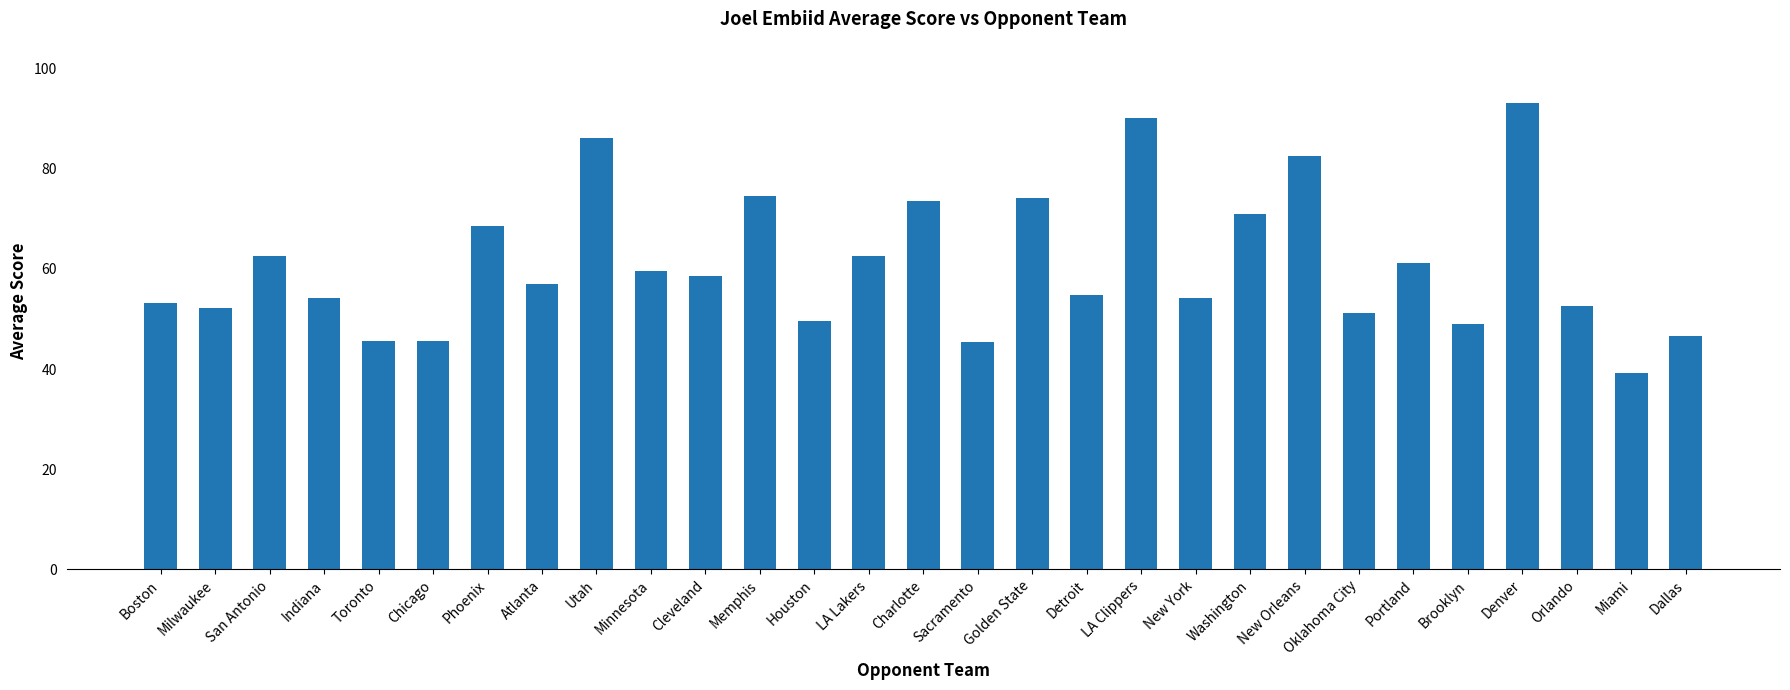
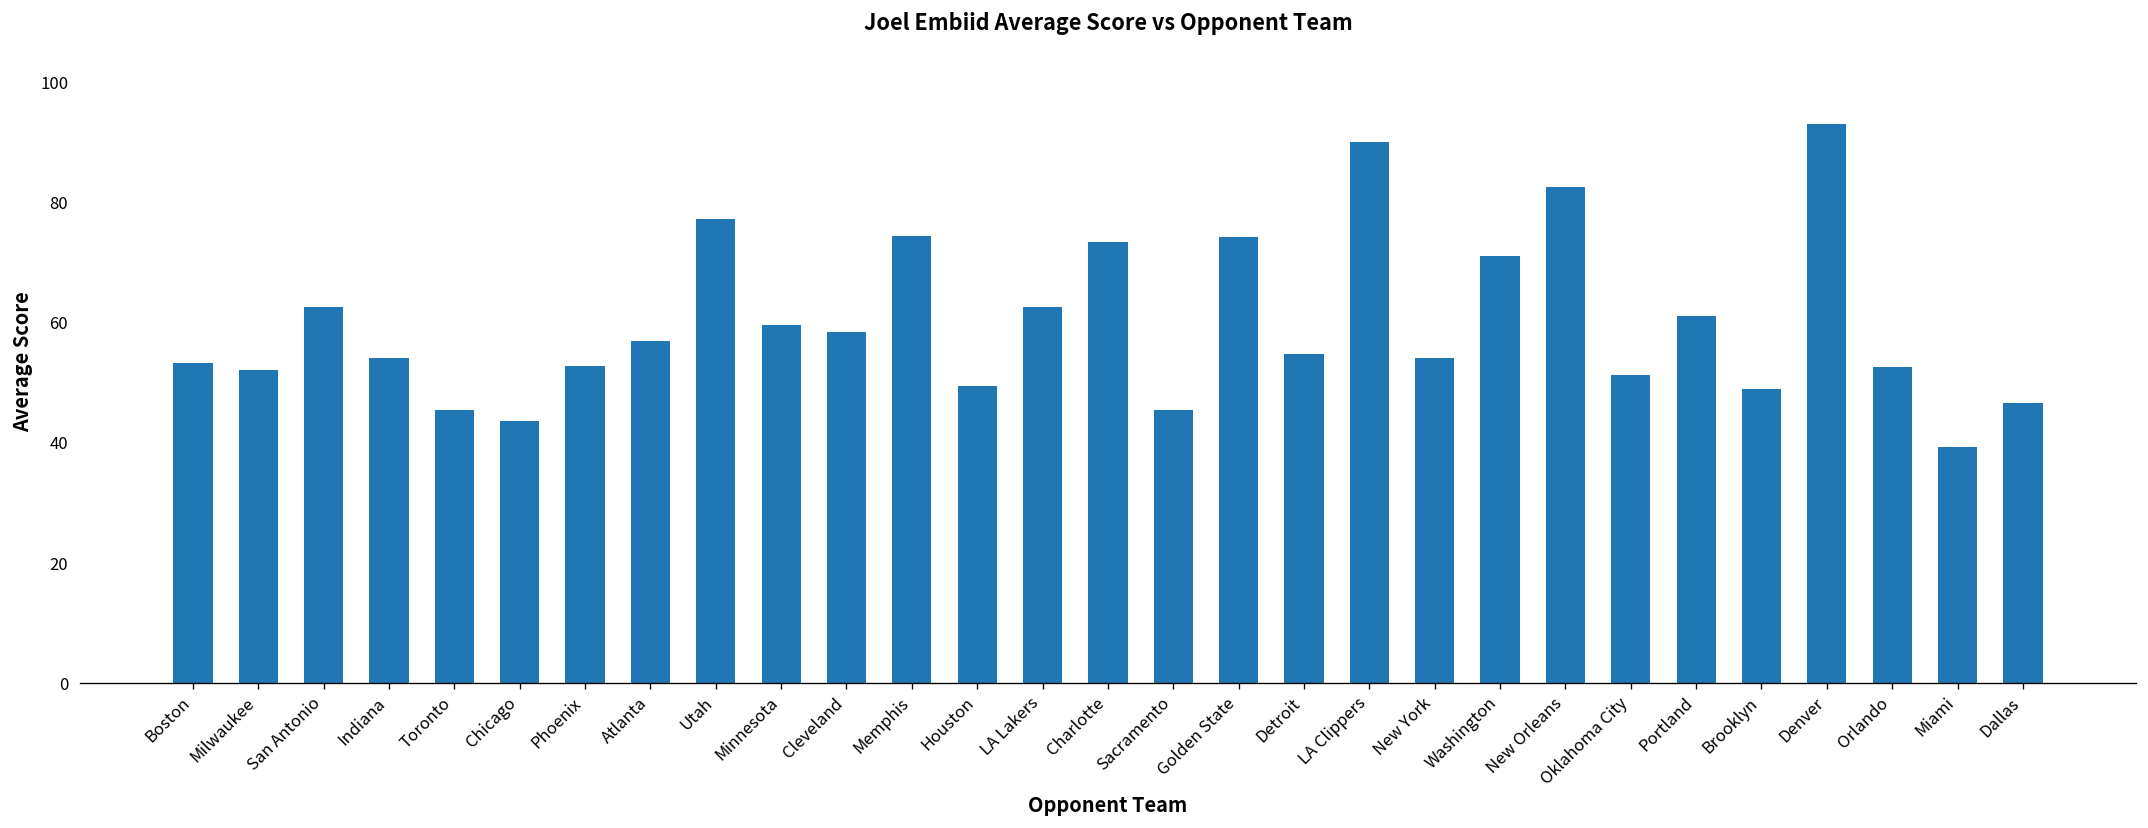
Chicago: 46 -> 44
Phoenix: 69 -> 53
Utah: 86 -> 77
